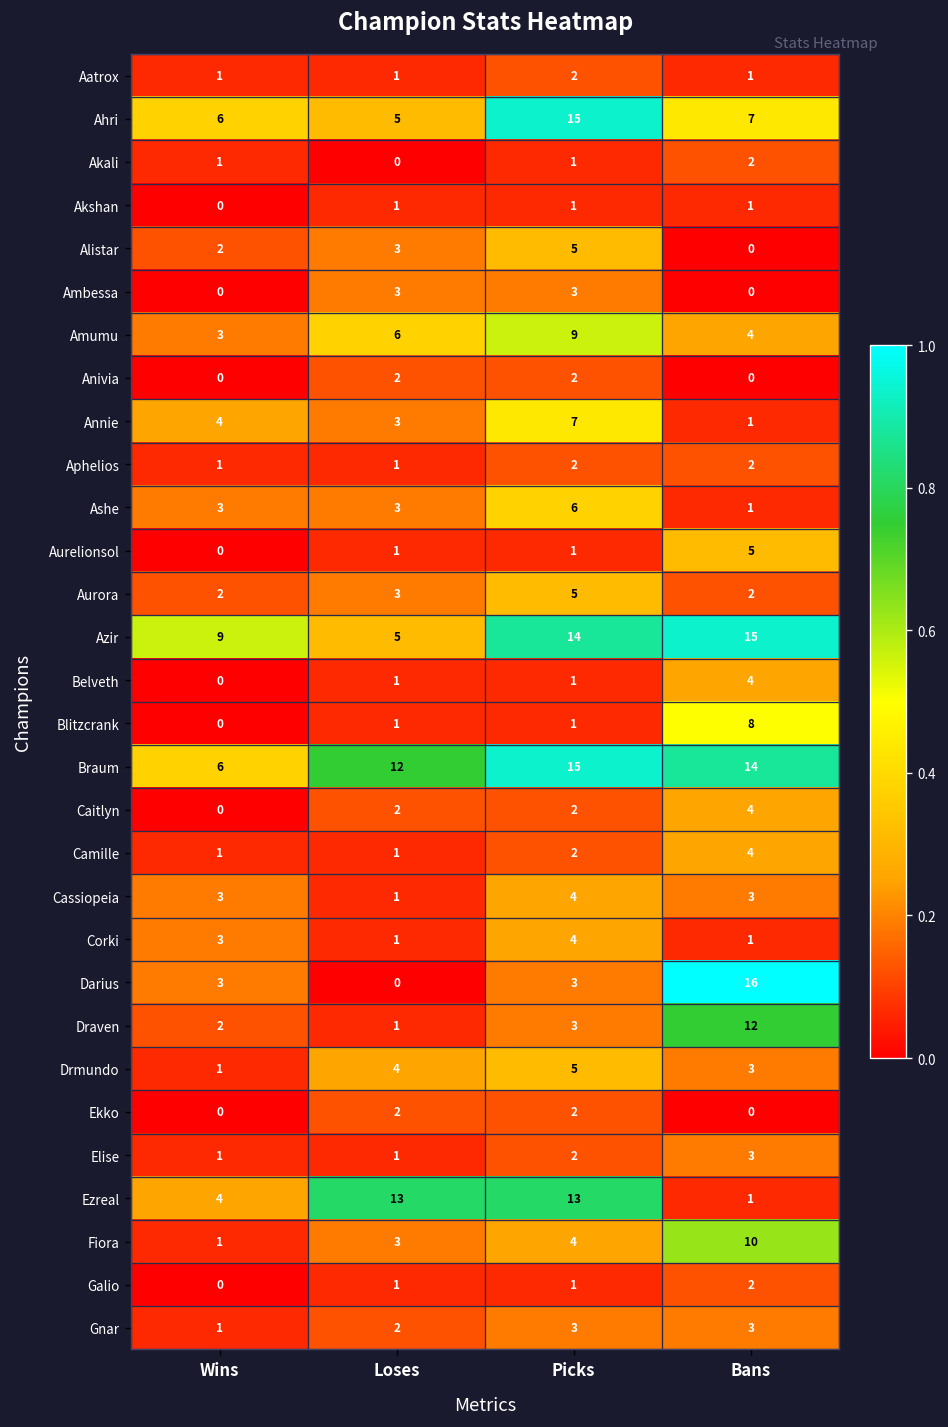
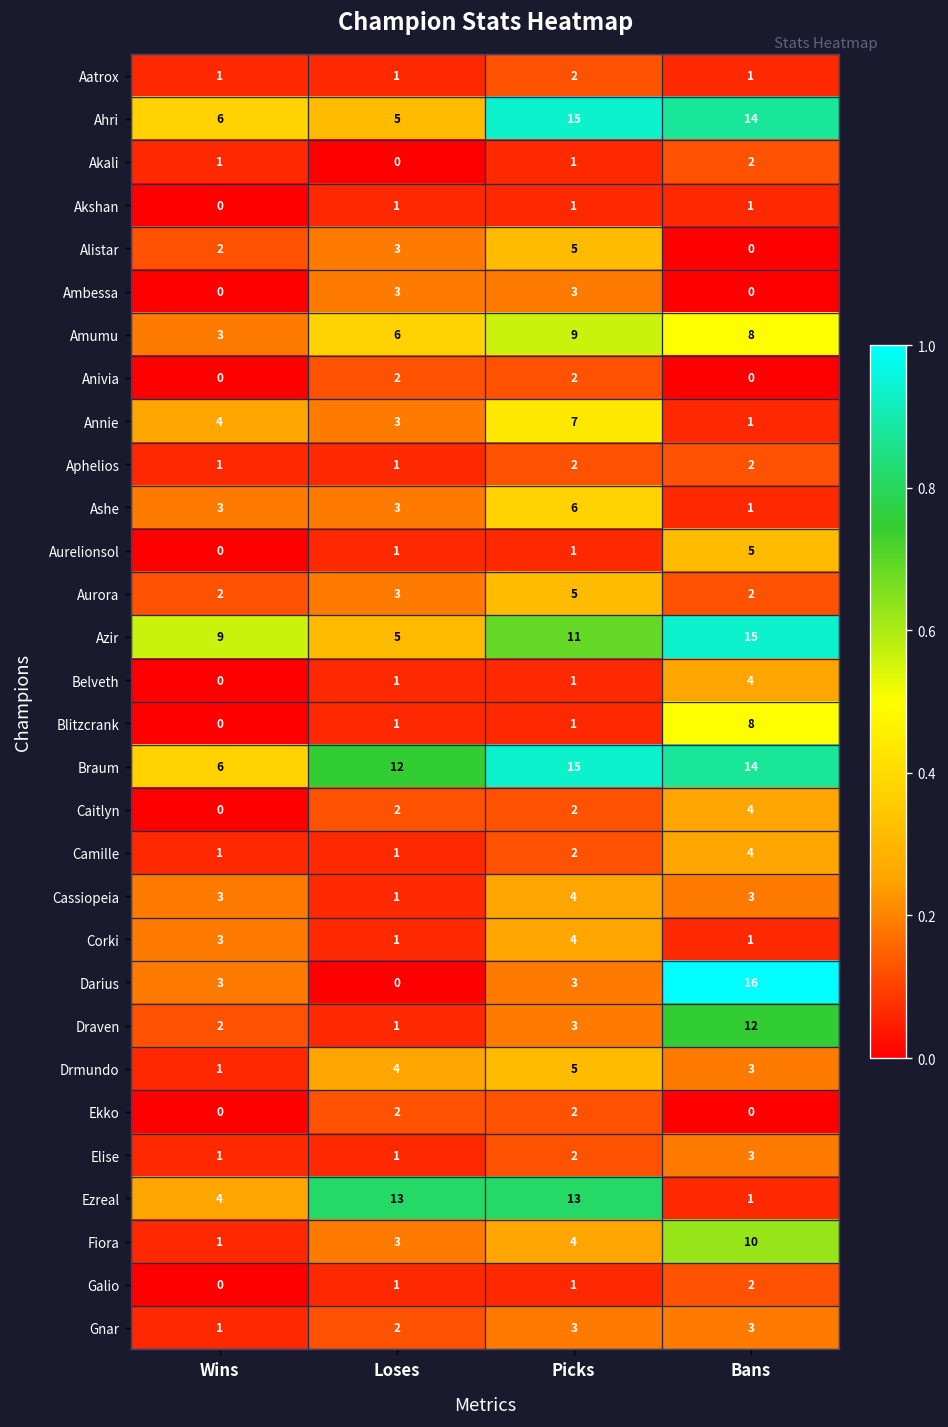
Ahri, Bans: 7 -> 14
Amumu, Bans: 4 -> 8
Azir, Picks: 14 -> 11
